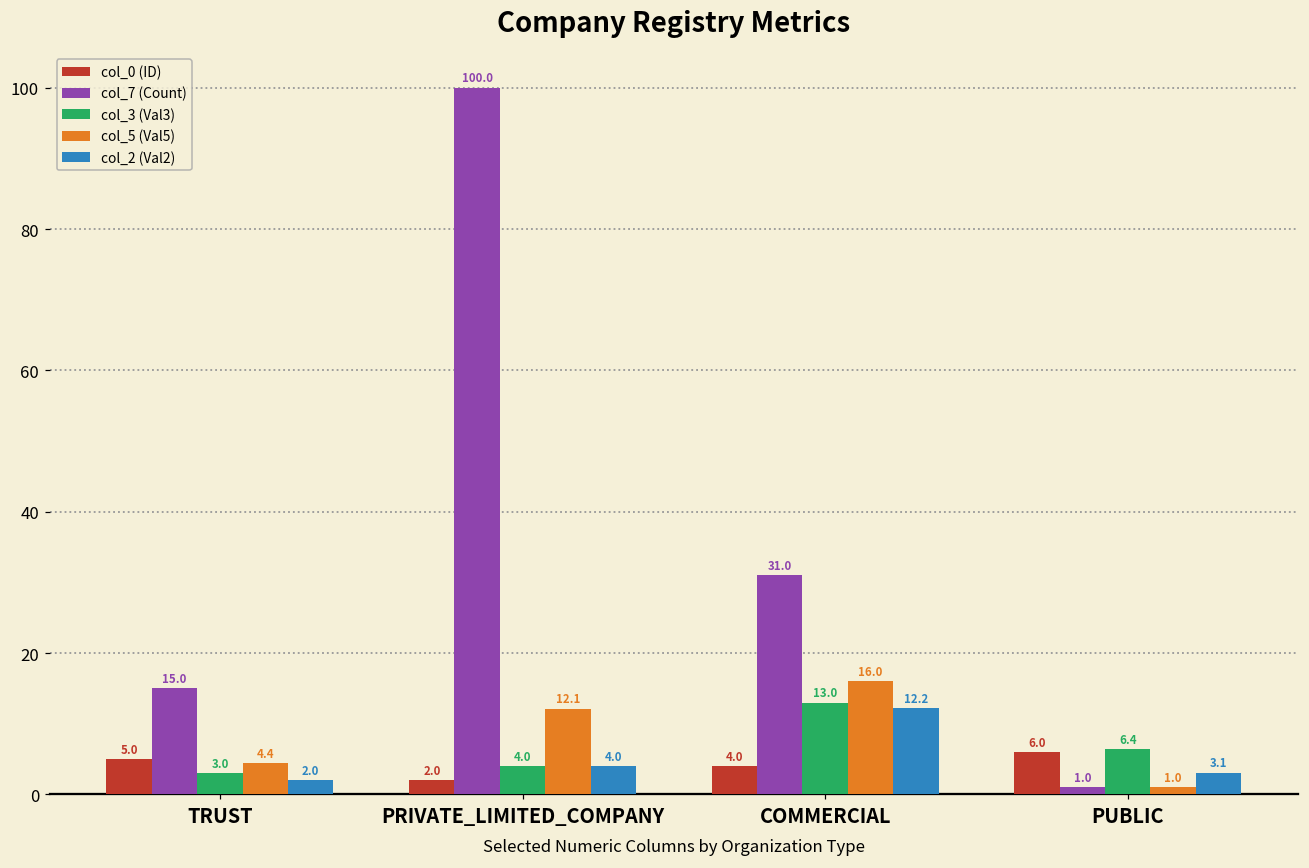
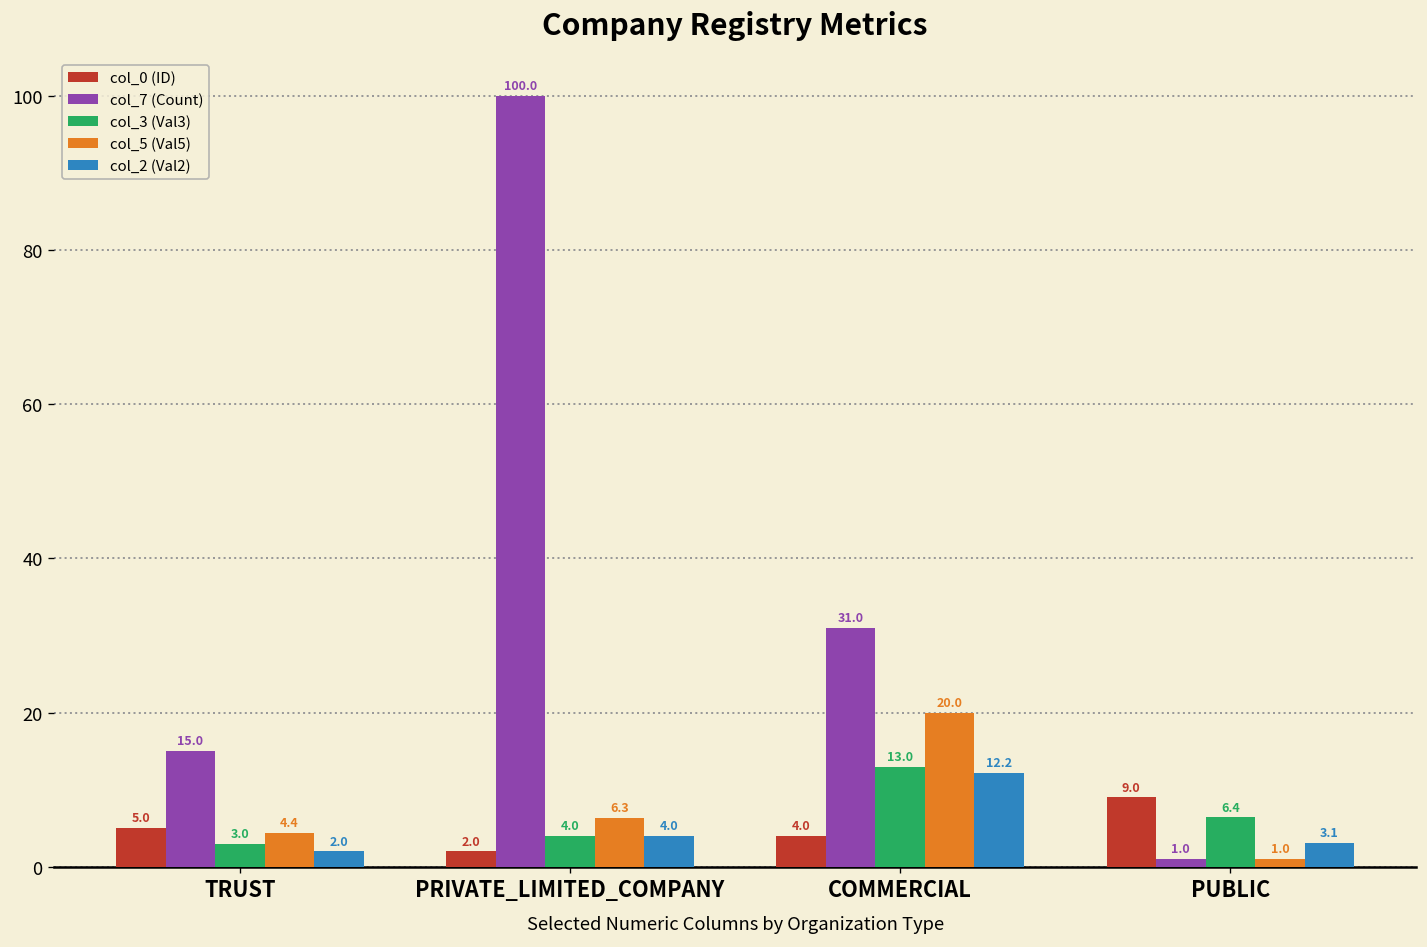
col_5 (Val5), PRIVATE_LIMITED_COMPANY: 12.1 -> 6.3
col_5 (Val5), COMMERCIAL: 16.0 -> 20.0
col_0 (ID), PUBLIC: 6.0 -> 9.0
